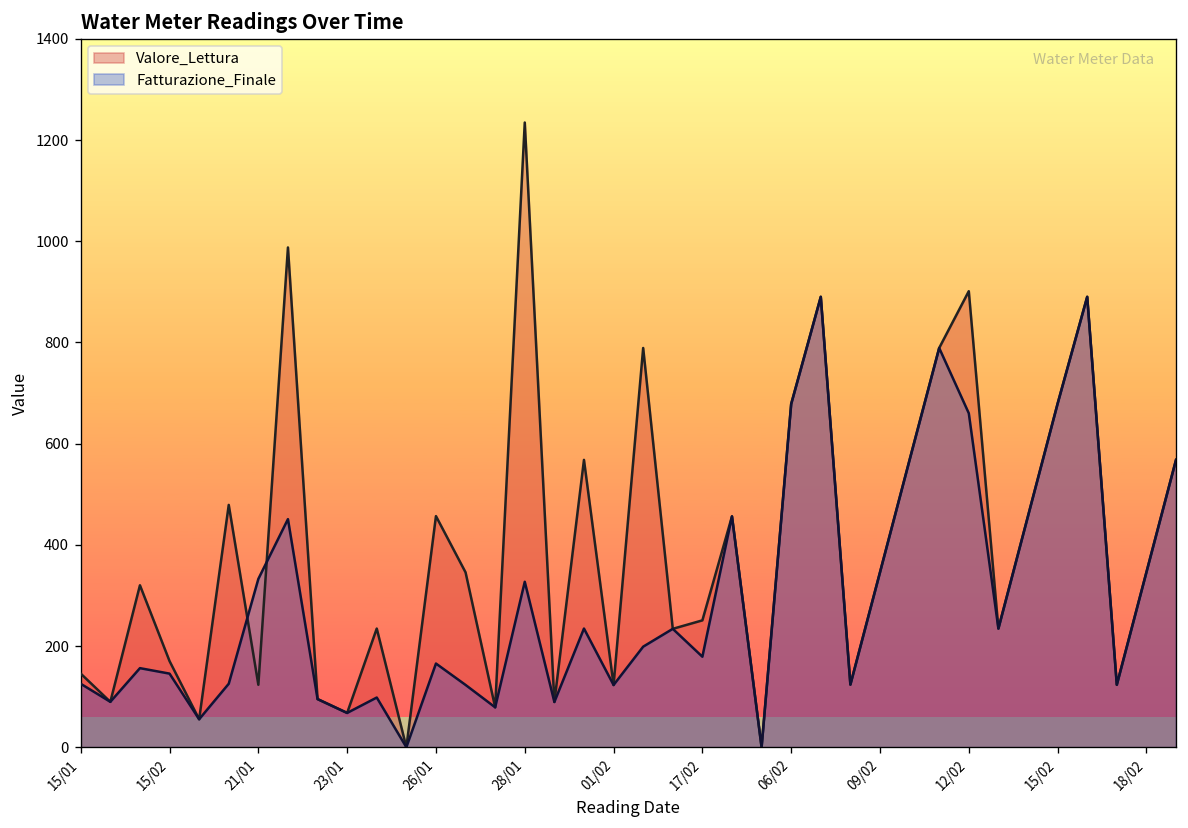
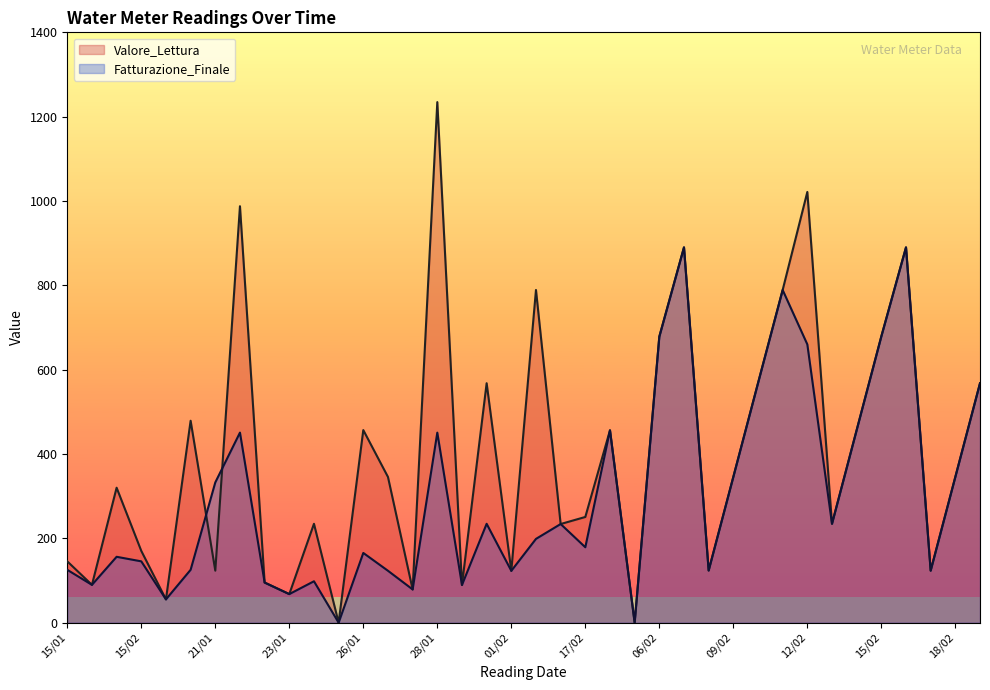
Fatturazione_Finale, 28/01: 330 -> 450
Valore_Lettura, 12/02: 900 -> 1020
